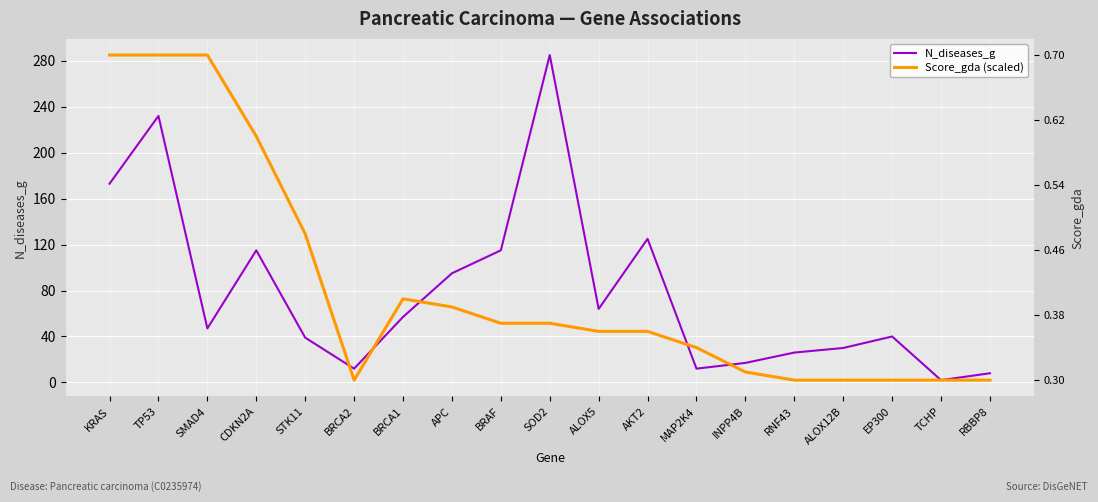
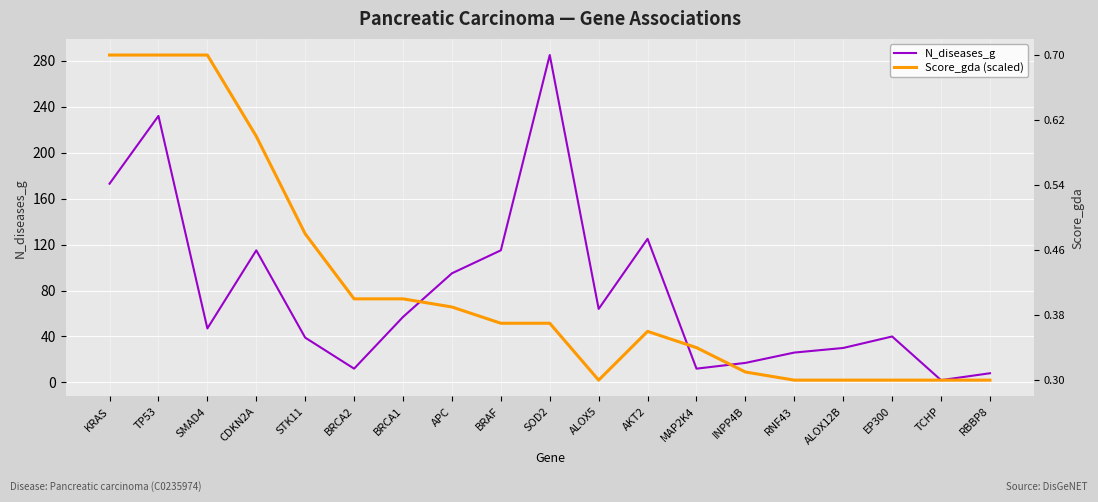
Score_gda (scaled), BRCA2: 2 -> 73
Score_gda (scaled), ALOX5: 44 -> 2
